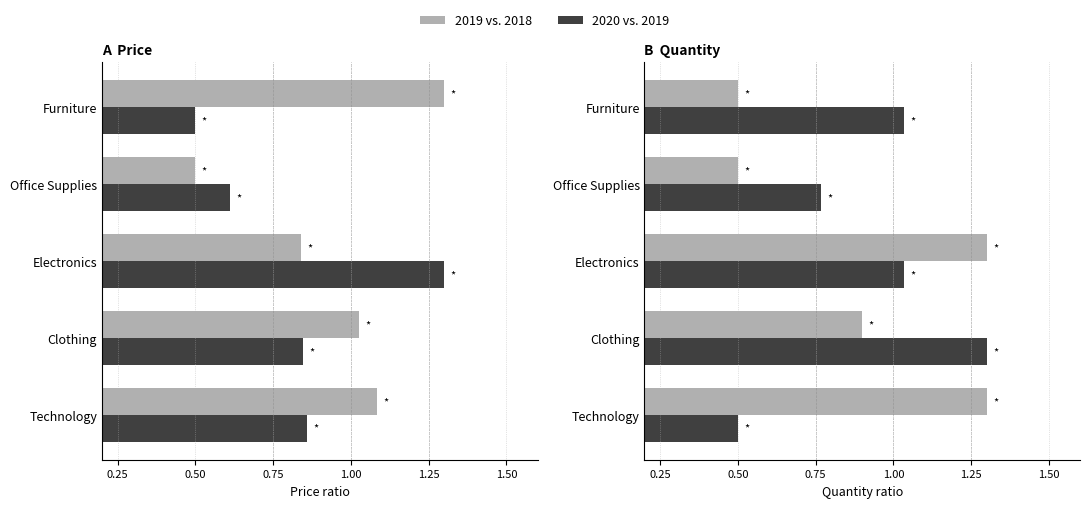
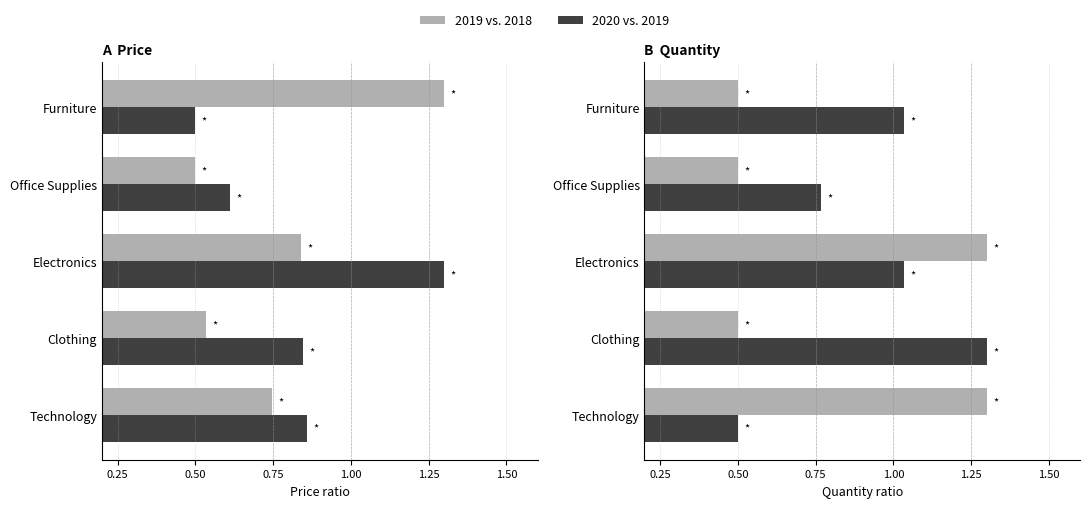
A Price, 2019 vs. 2018, Clothing: 1.03 -> 0.53
A Price, 2019 vs. 2018, Technology: 1.08 -> 0.75
B Quantity, 2019 vs. 2018, Clothing: 0.90 -> 0.50
